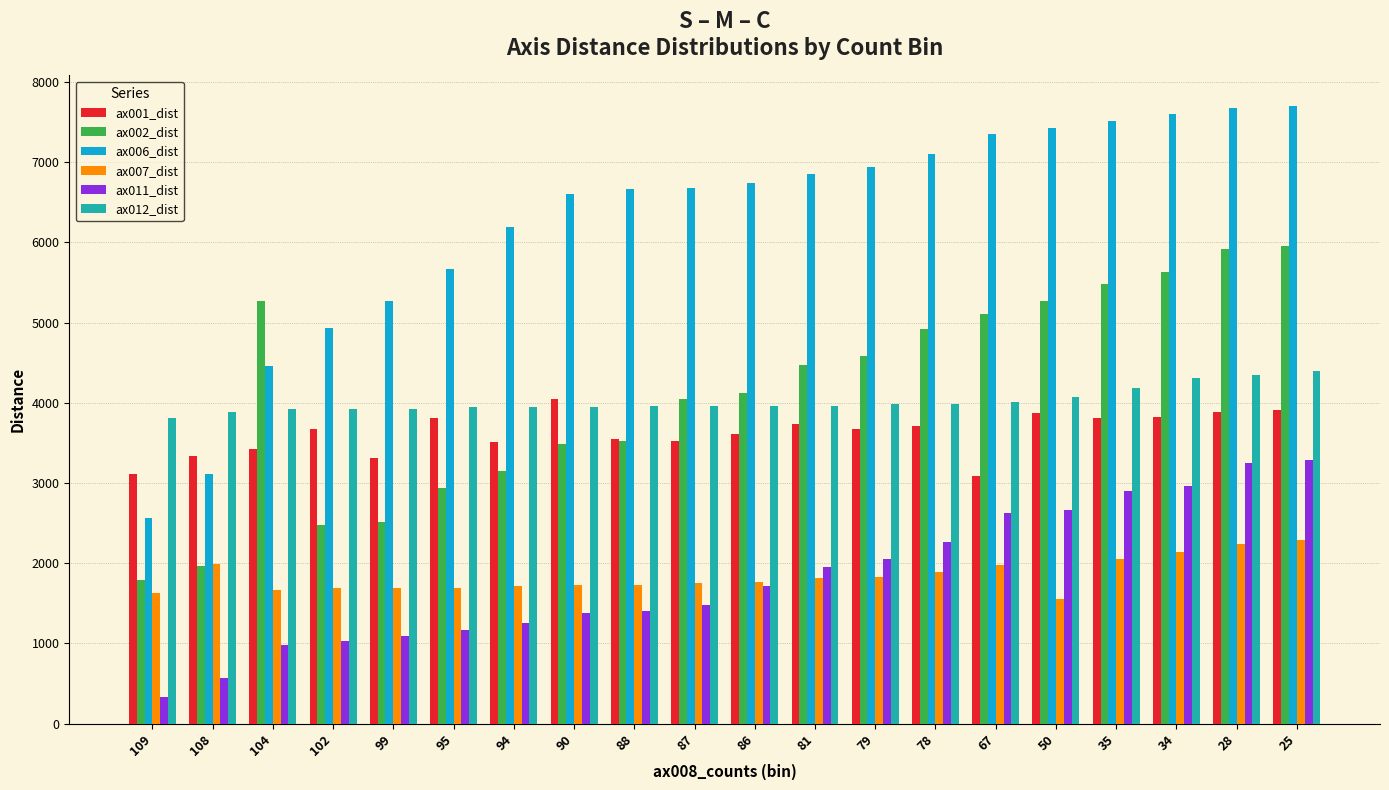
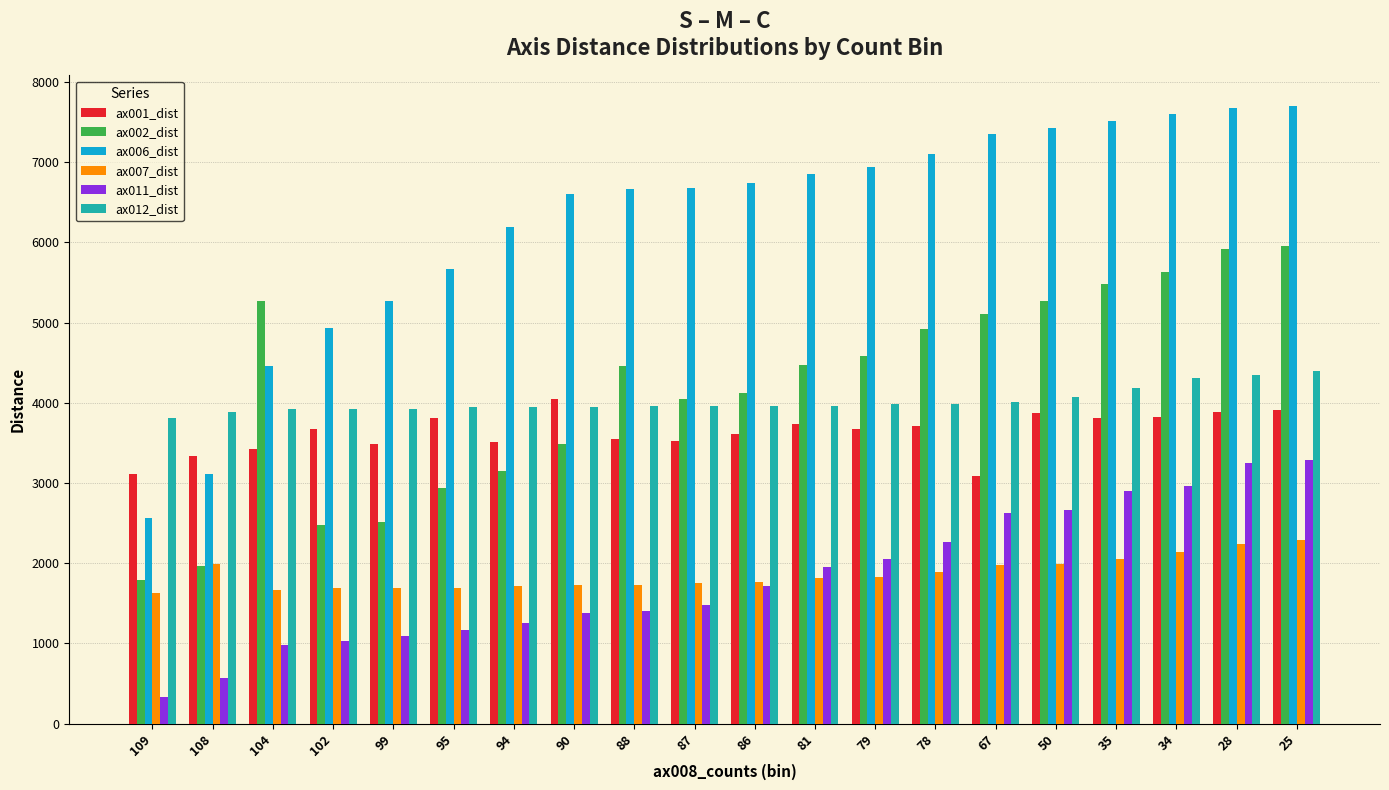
ax001_dist, 99: 3300 -> 3500
ax002_dist, 88: 3500 -> 4500
ax007_dist, 50: 1600 -> 2000
